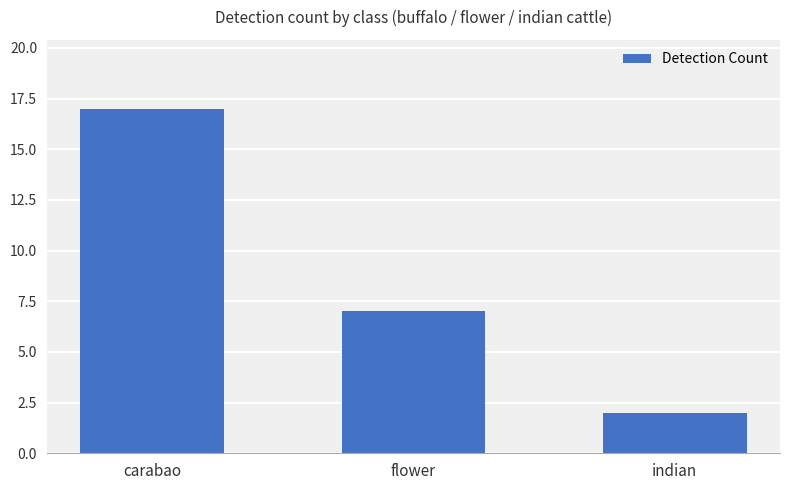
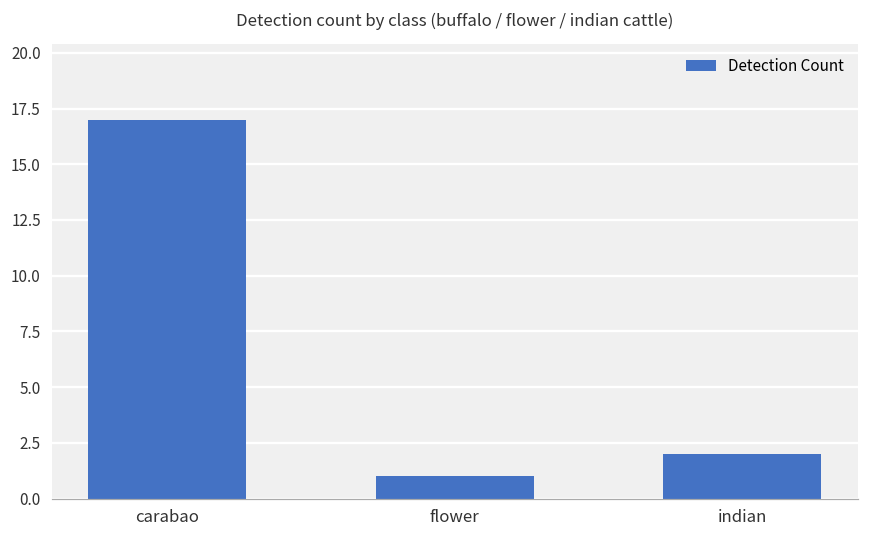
flower: 7 -> 1
